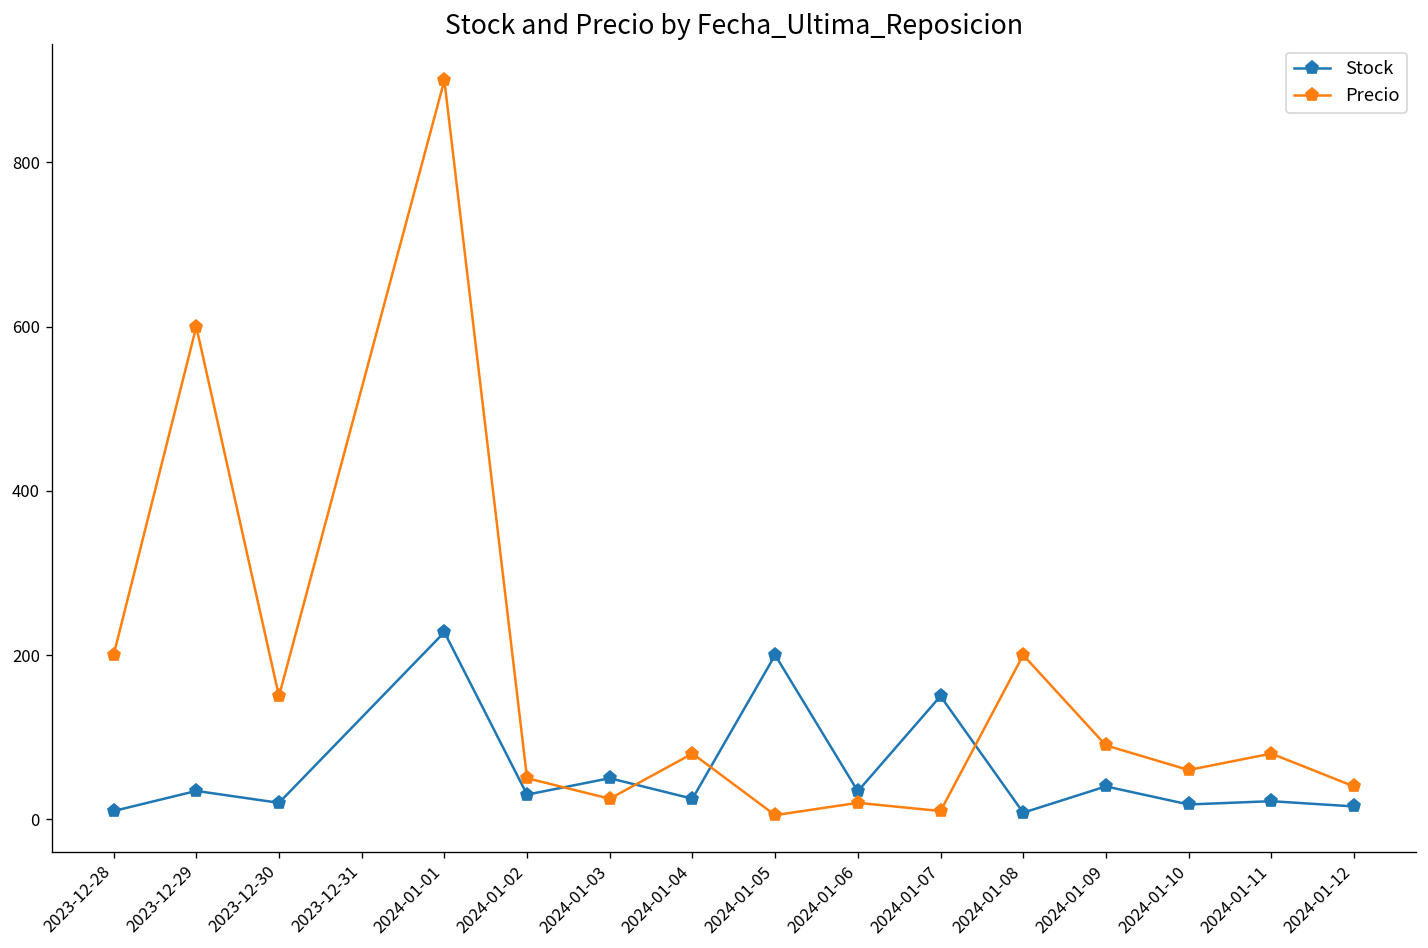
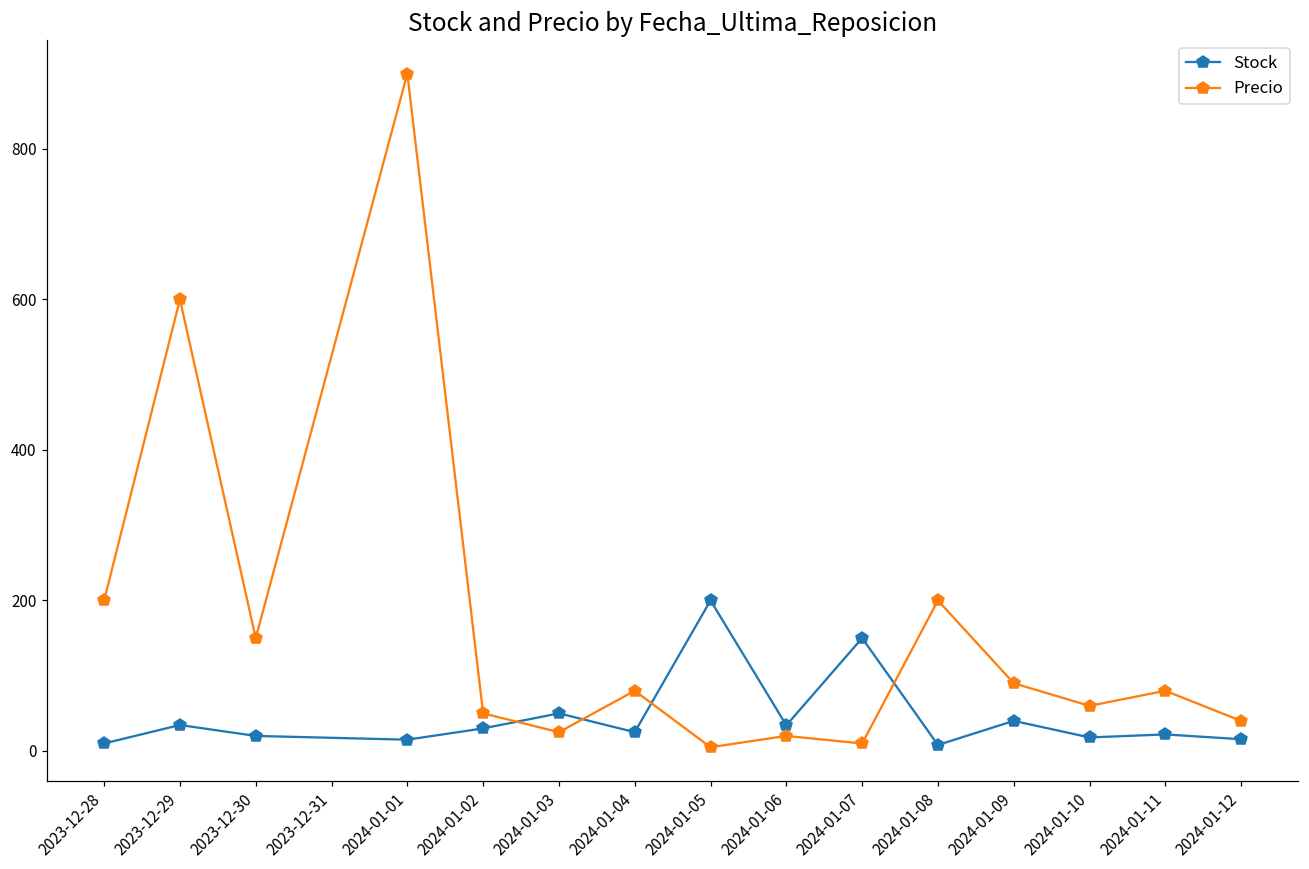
Stock, 2024-01-01: 230 -> 20
